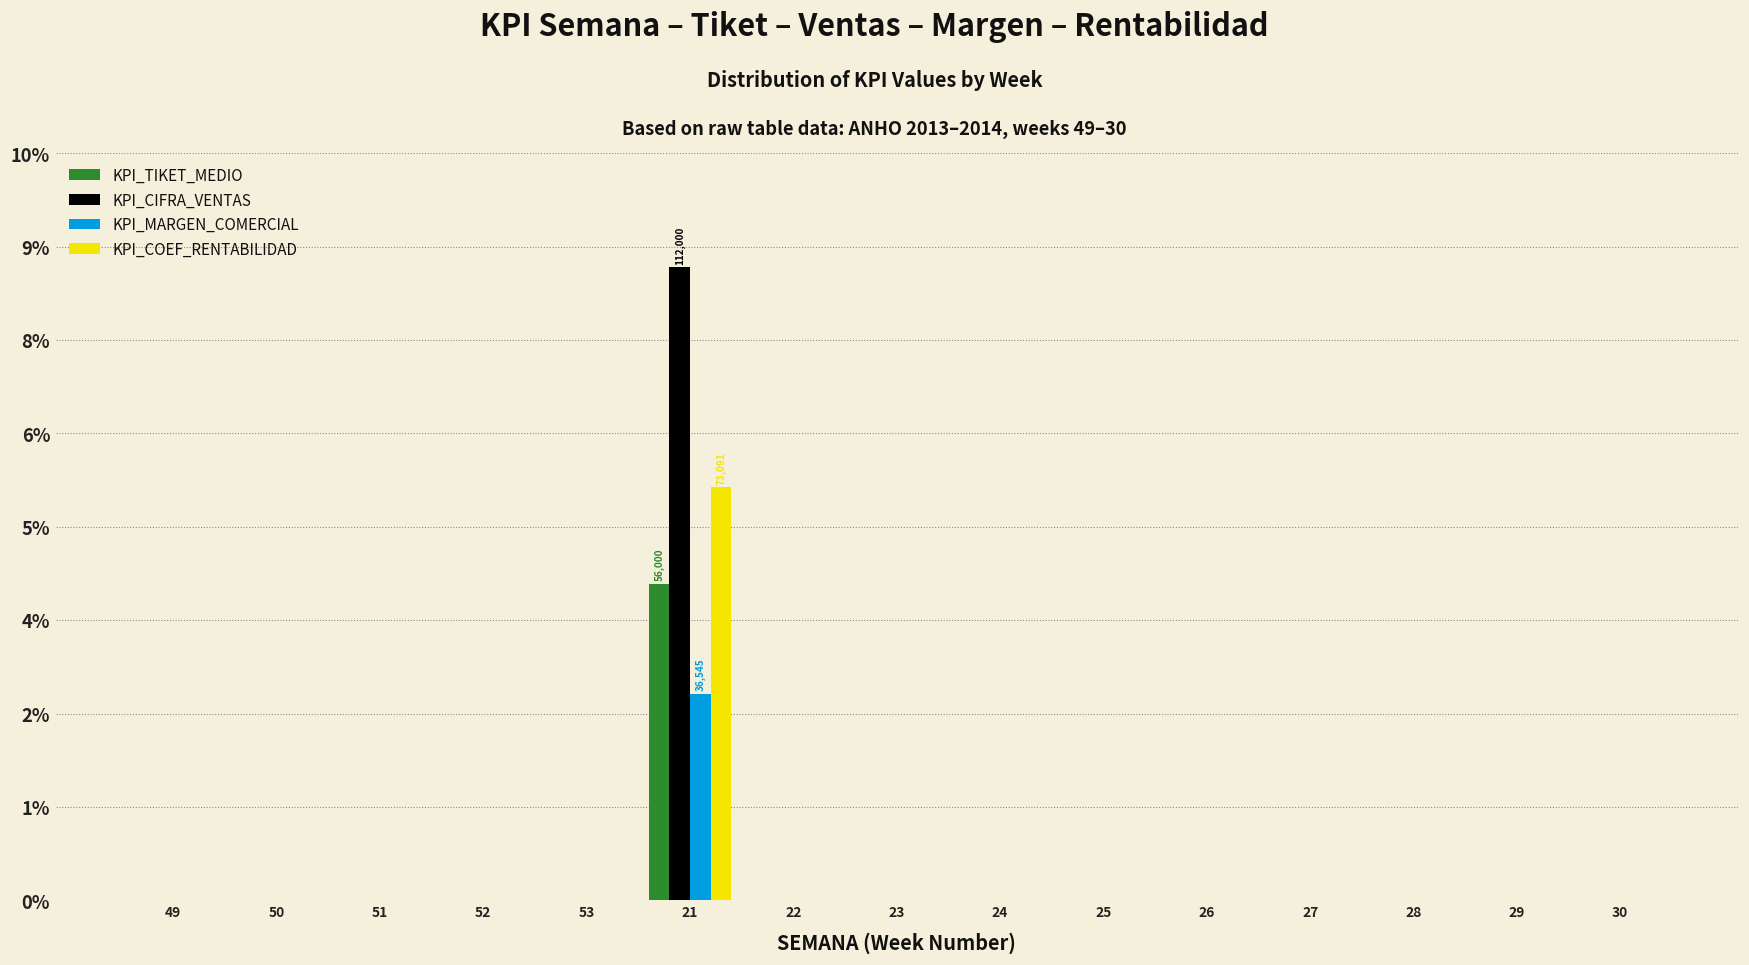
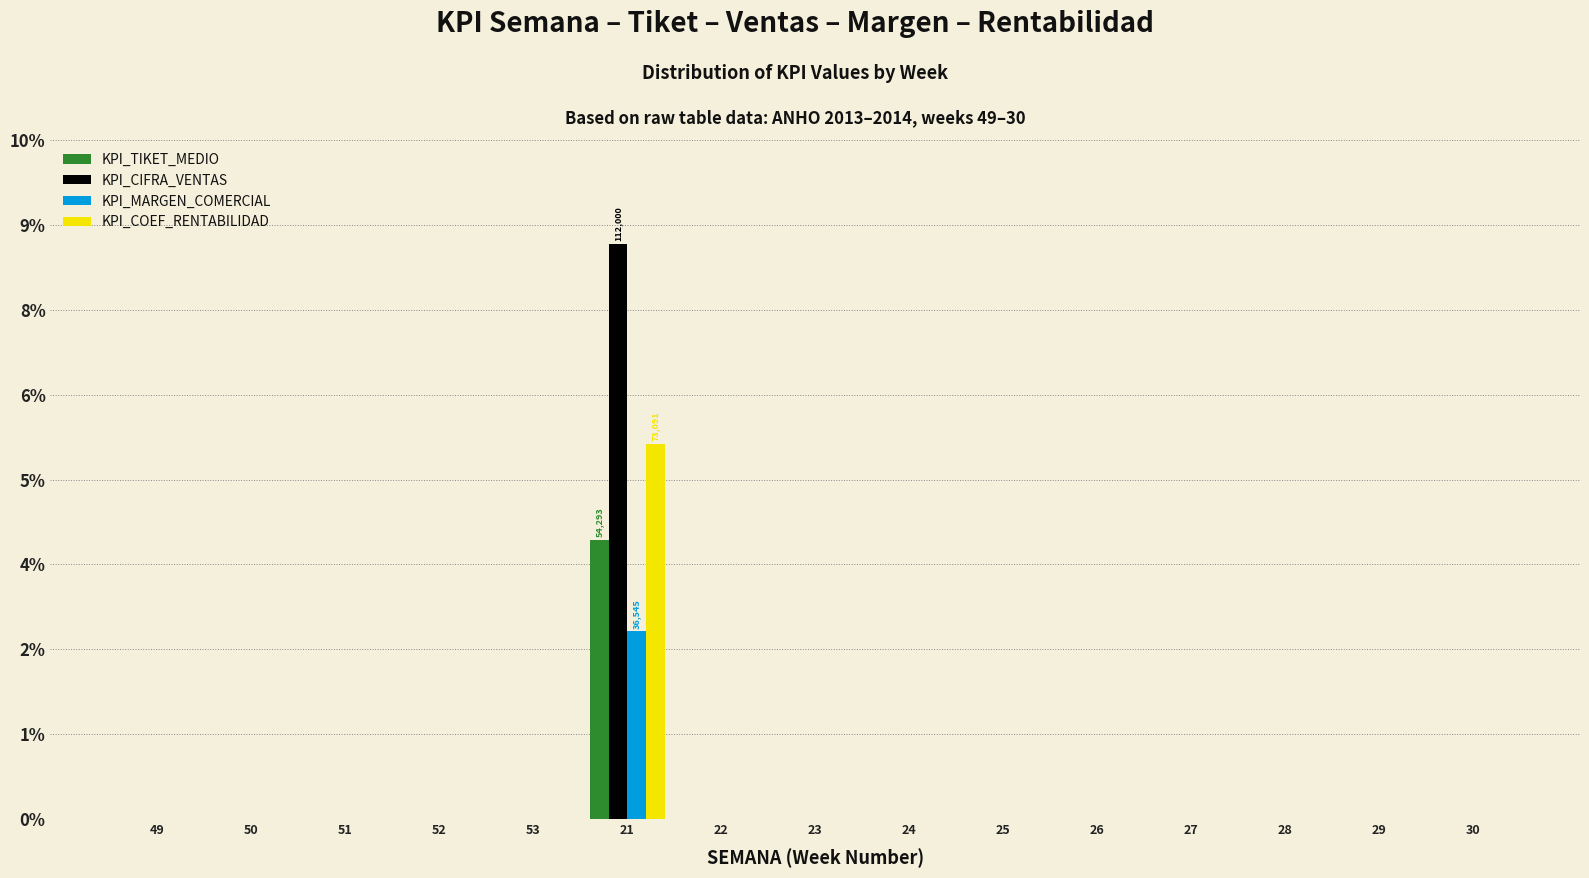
KPI_TIKET_MEDIO, 21: 56,000 -> 54,293
